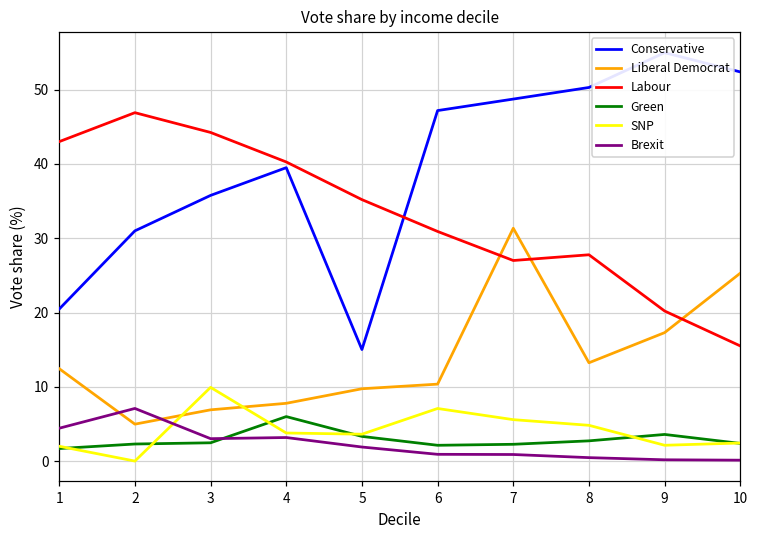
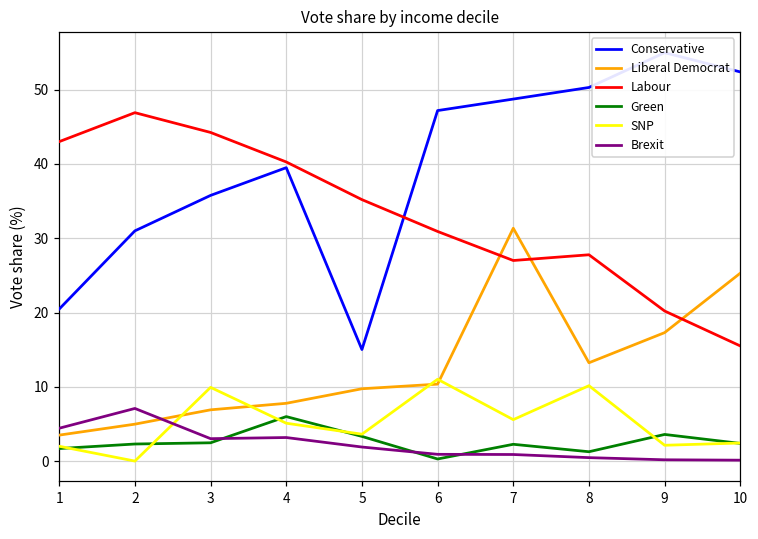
Liberal Democrat, 1: 12 -> 3
SNP, 4: 4 -> 5
Green, 6: 2 -> 0
SNP, 6: 7 -> 11
Green, 8: 3 -> 1
SNP, 8: 5 -> 10
